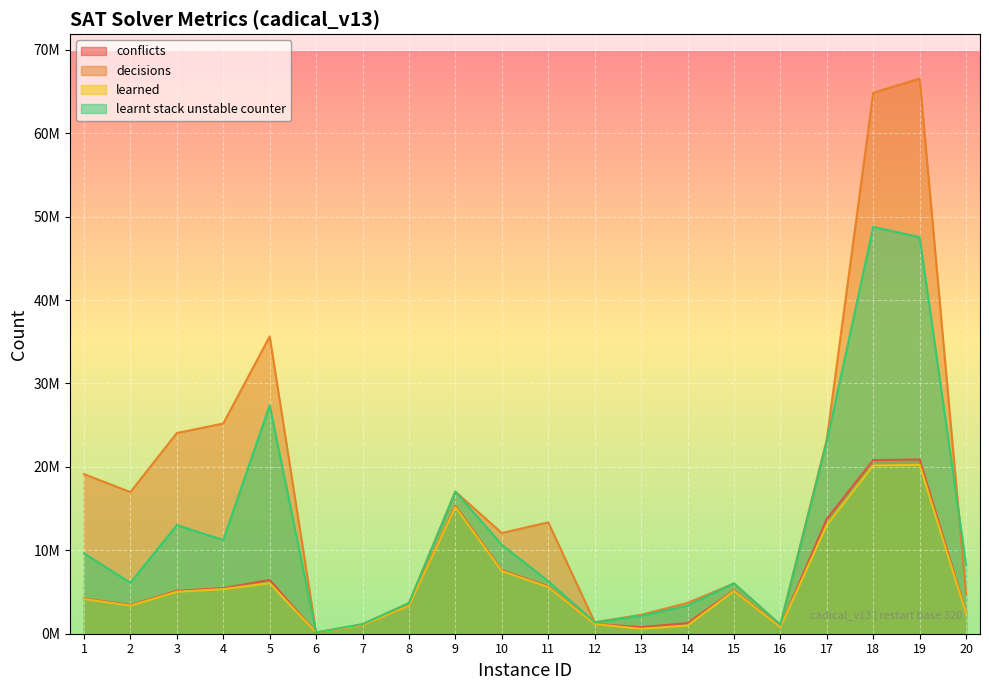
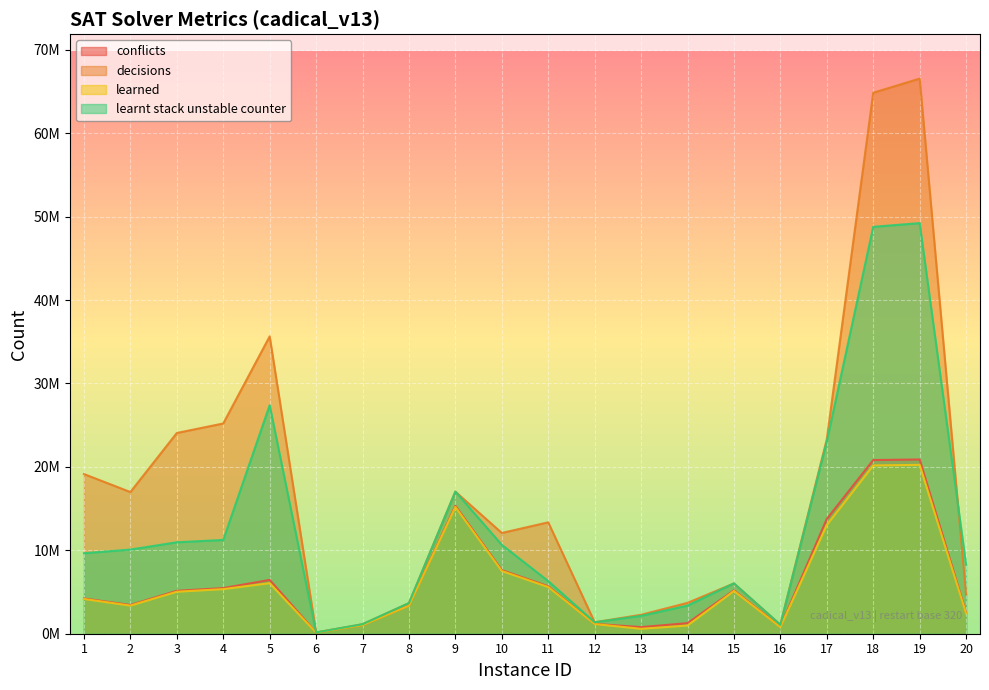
learnt stack unstable counter, 2: 6000000 -> 10000000
learnt stack unstable counter, 3: 13000000 -> 11000000
learnt stack unstable counter, 19: 48000000 -> 49000000
